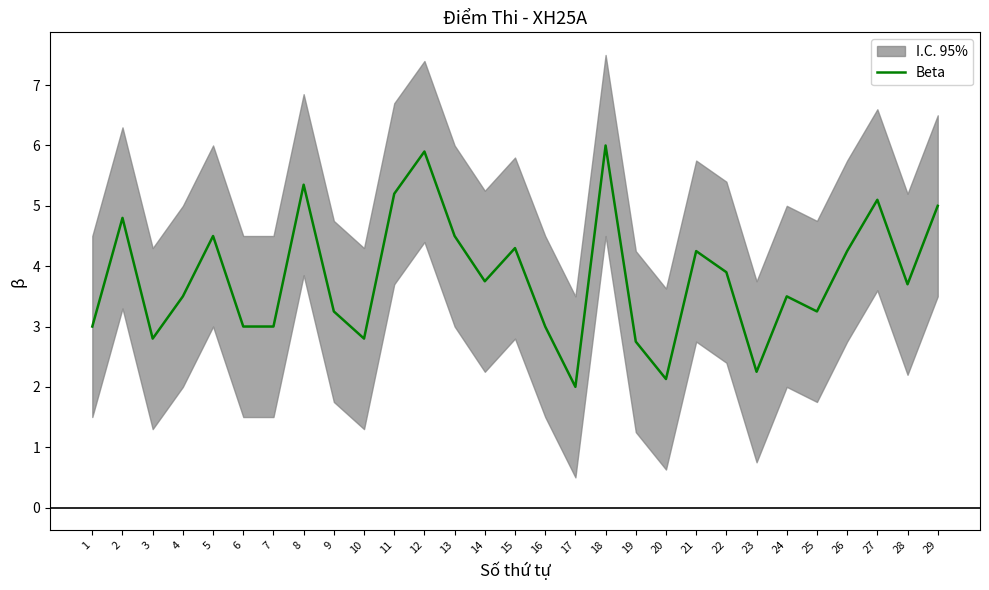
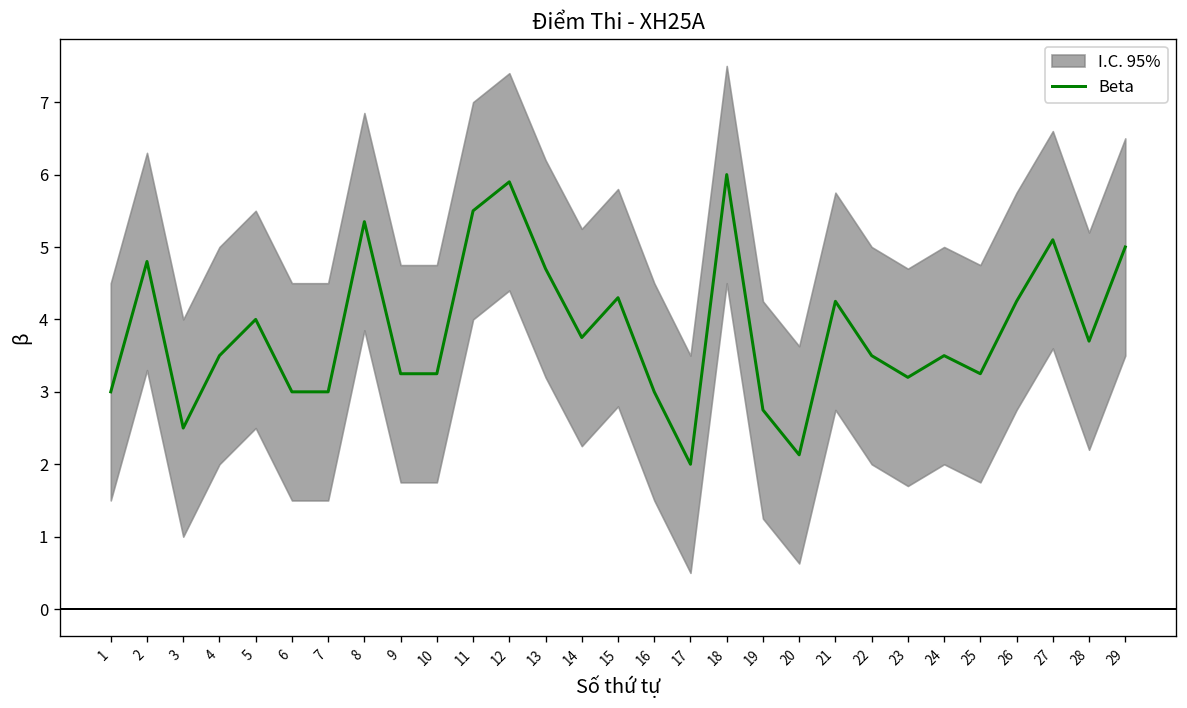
Beta, 3: 2.8 -> 2.5
Beta, 5: 4.5 -> 4.0
Beta, 10: 2.8 -> 3.3
Beta, 11: 5.2 -> 5.5
Beta, 13: 4.5 -> 4.7
Beta, 22: 3.9 -> 3.5
Beta, 23: 2.3 -> 3.2
